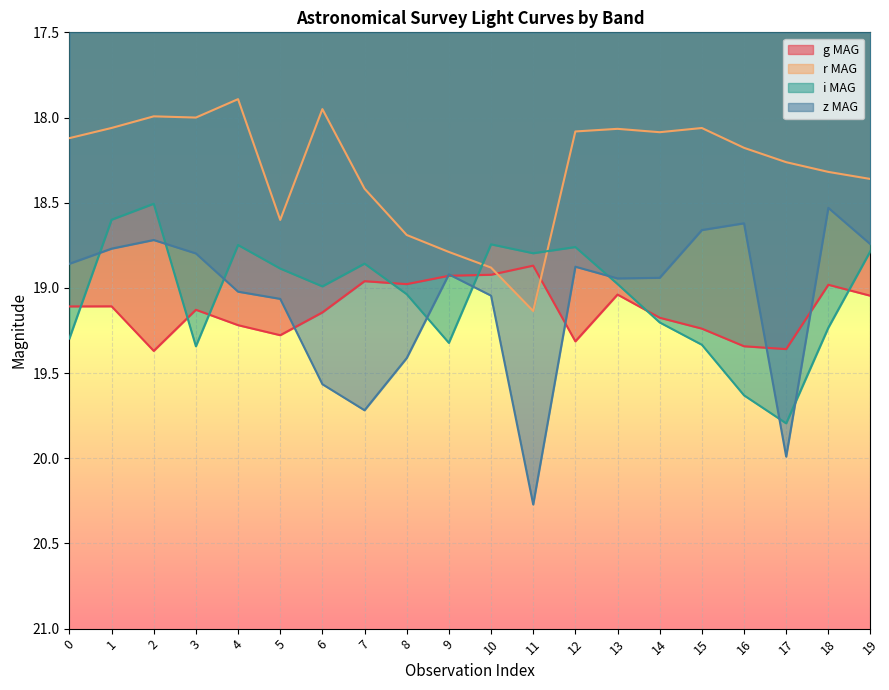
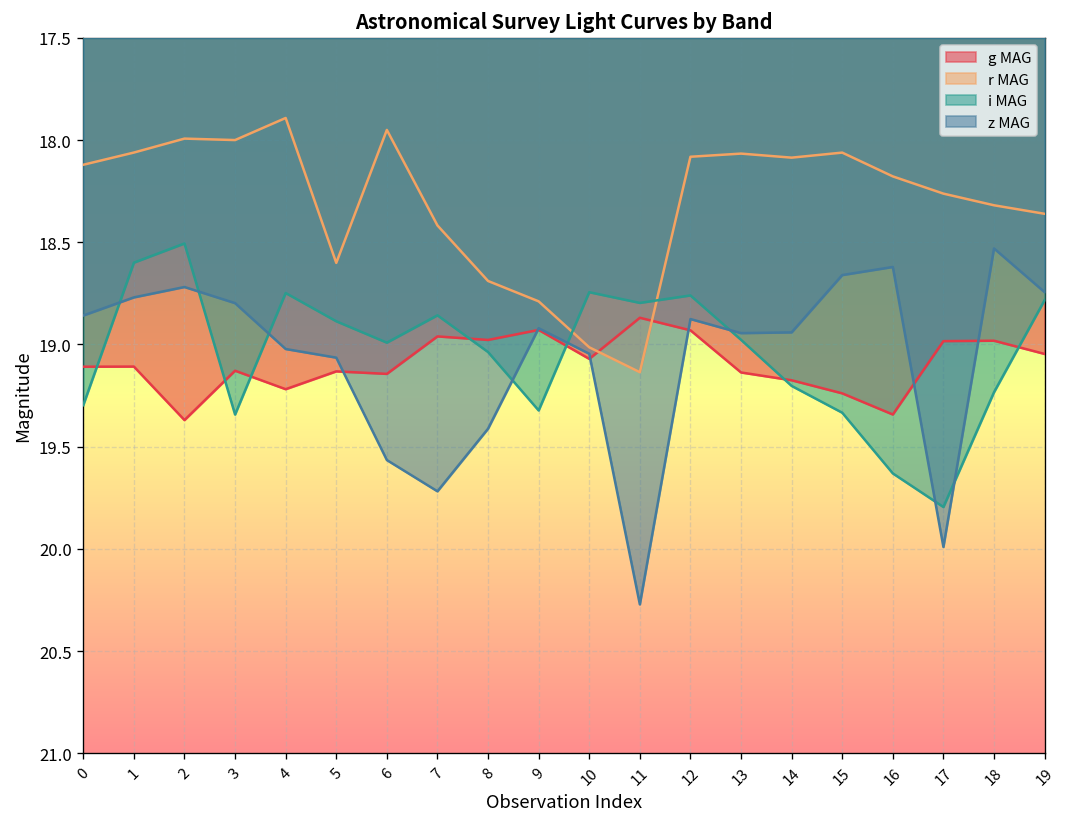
g MAG, 5: 19.28 -> 19.13
g MAG, 10: 18.92 -> 19.07
r MAG, 10: 18.88 -> 19.01
g MAG, 12: 19.31 -> 18.93
g MAG, 13: 19.04 -> 19.14
g MAG, 17: 19.36 -> 18.98
